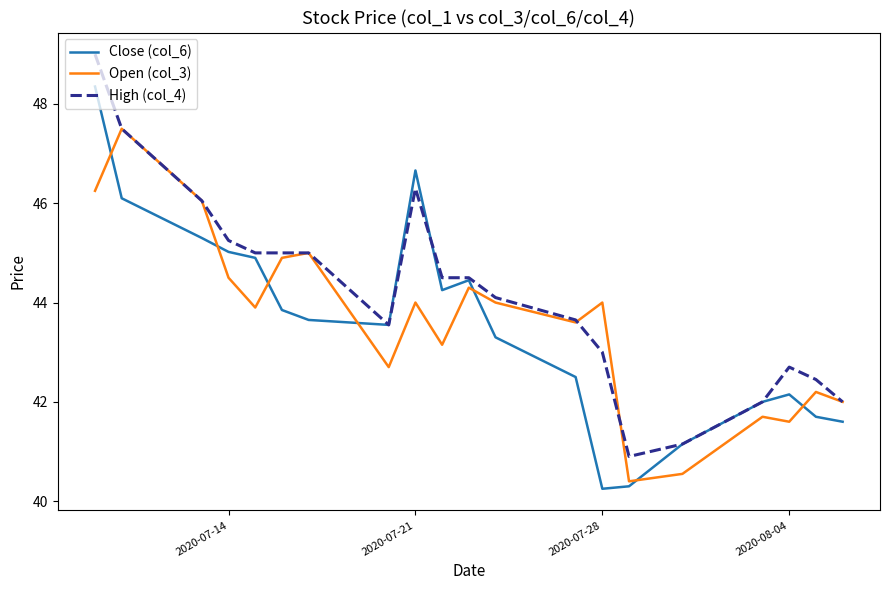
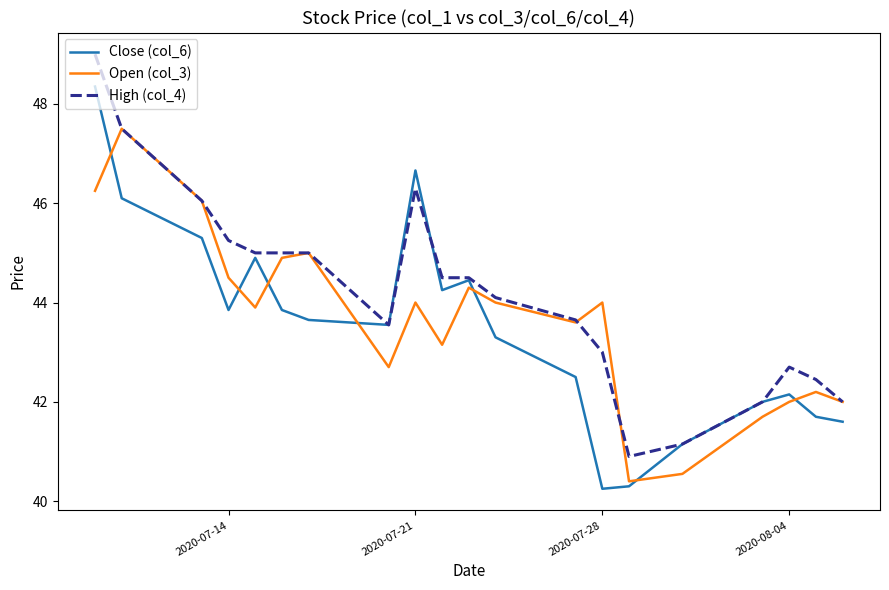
Close (col_6), 2020-07-14: 45.0 -> 43.9
Open (col_3), 2020-08-04: 41.6 -> 42.0
